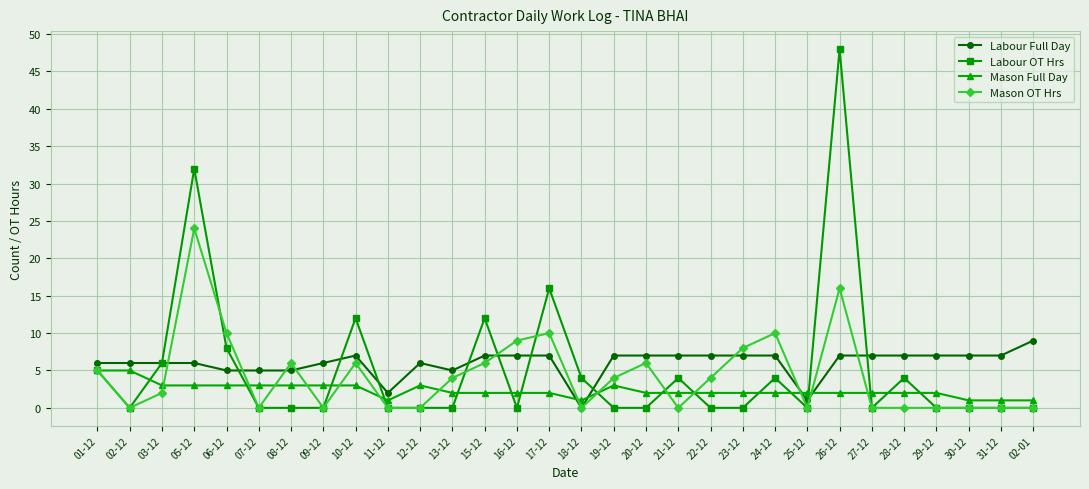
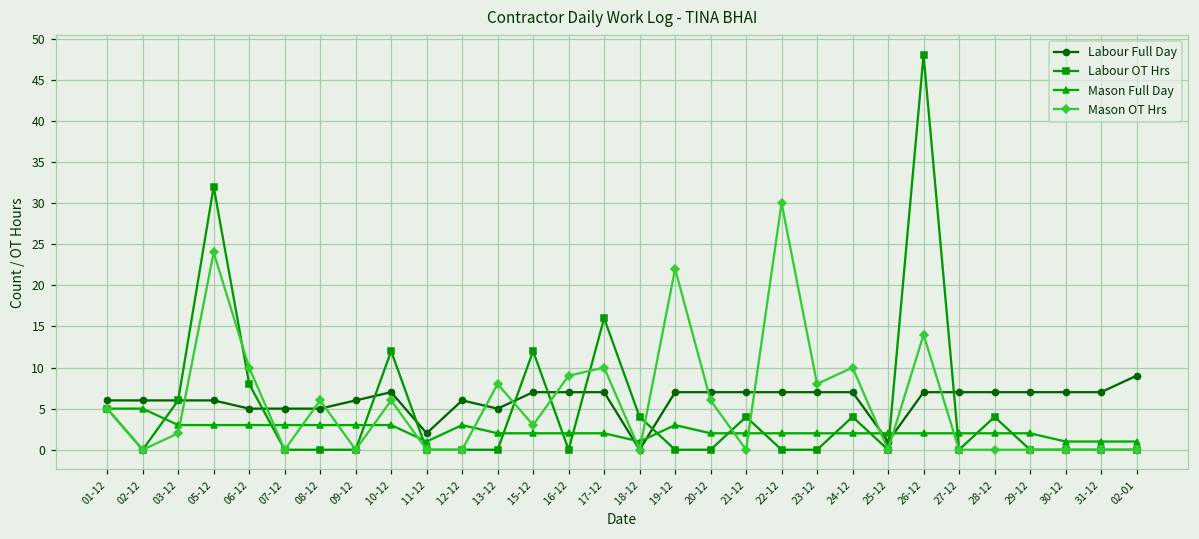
Mason OT Hrs, 13-12: 4 -> 8
Mason OT Hrs, 15-12: 6 -> 3
Mason OT Hrs, 19-12: 4 -> 22
Mason OT Hrs, 22-12: 4 -> 30
Mason OT Hrs, 26-12: 16 -> 14
